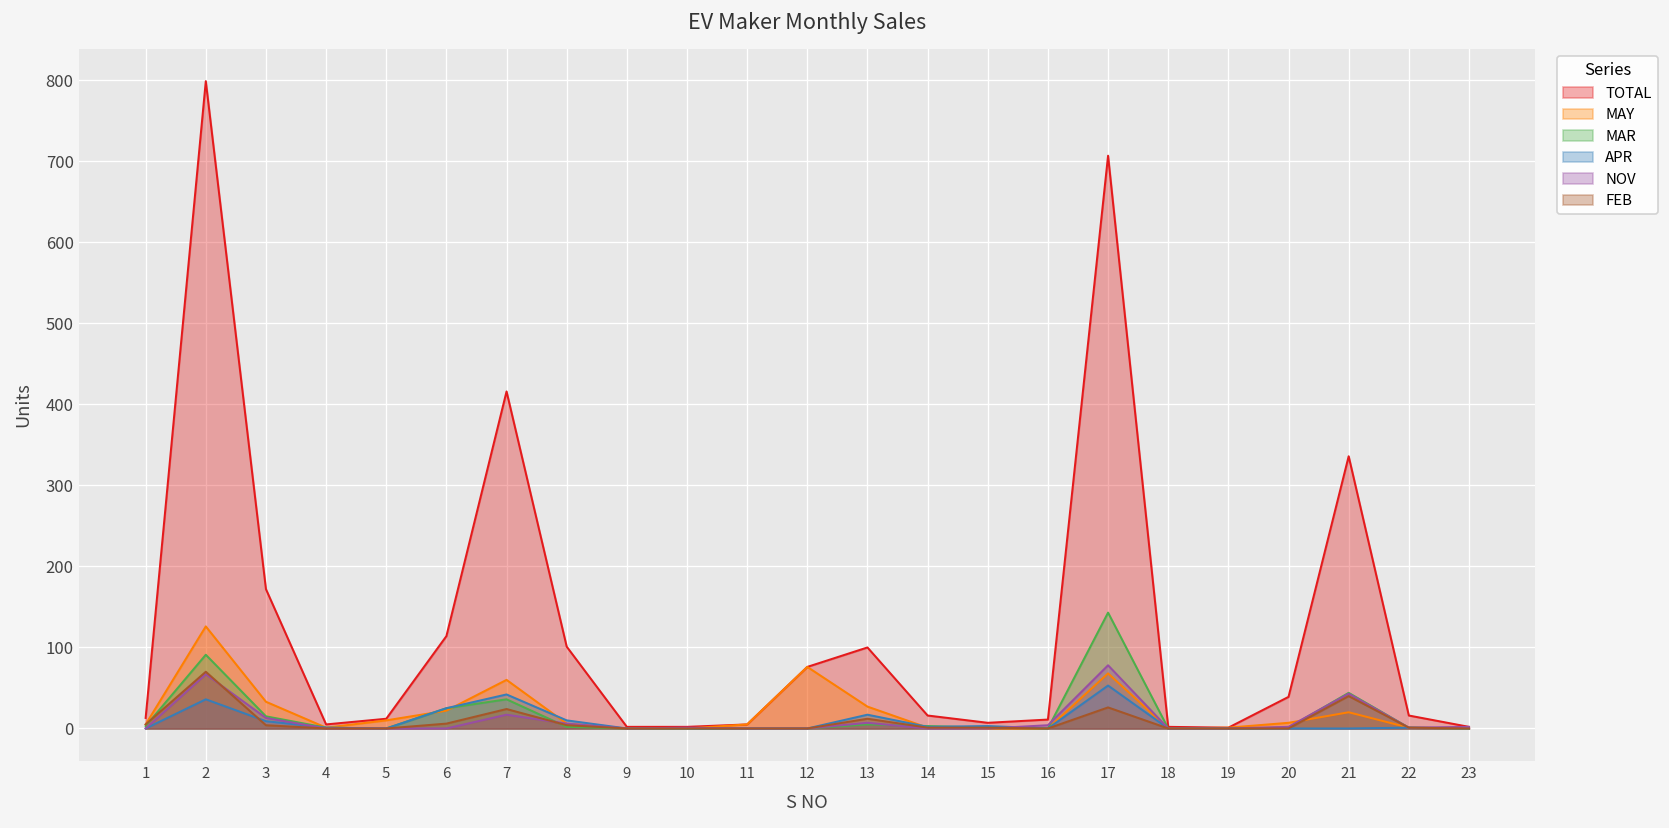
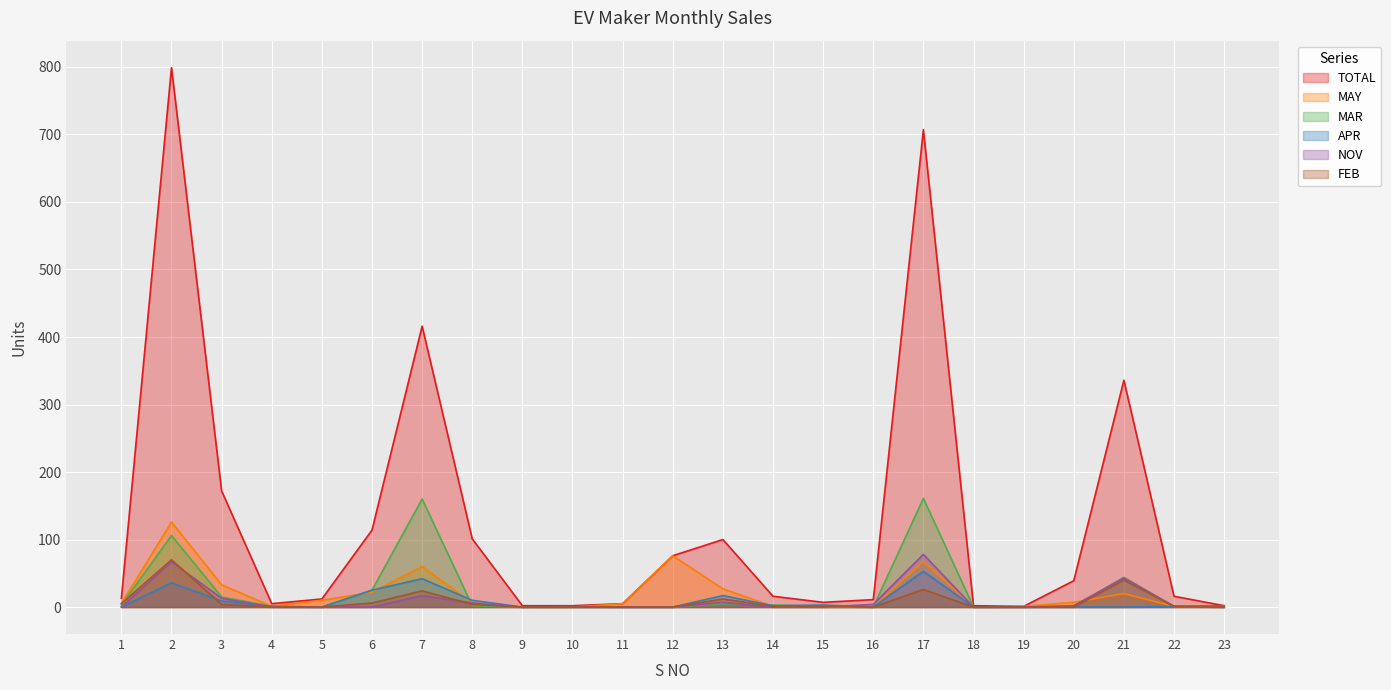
MAR, 2: 90 -> 110
MAR, 7: 40 -> 160
MAR, 17: 140 -> 160
